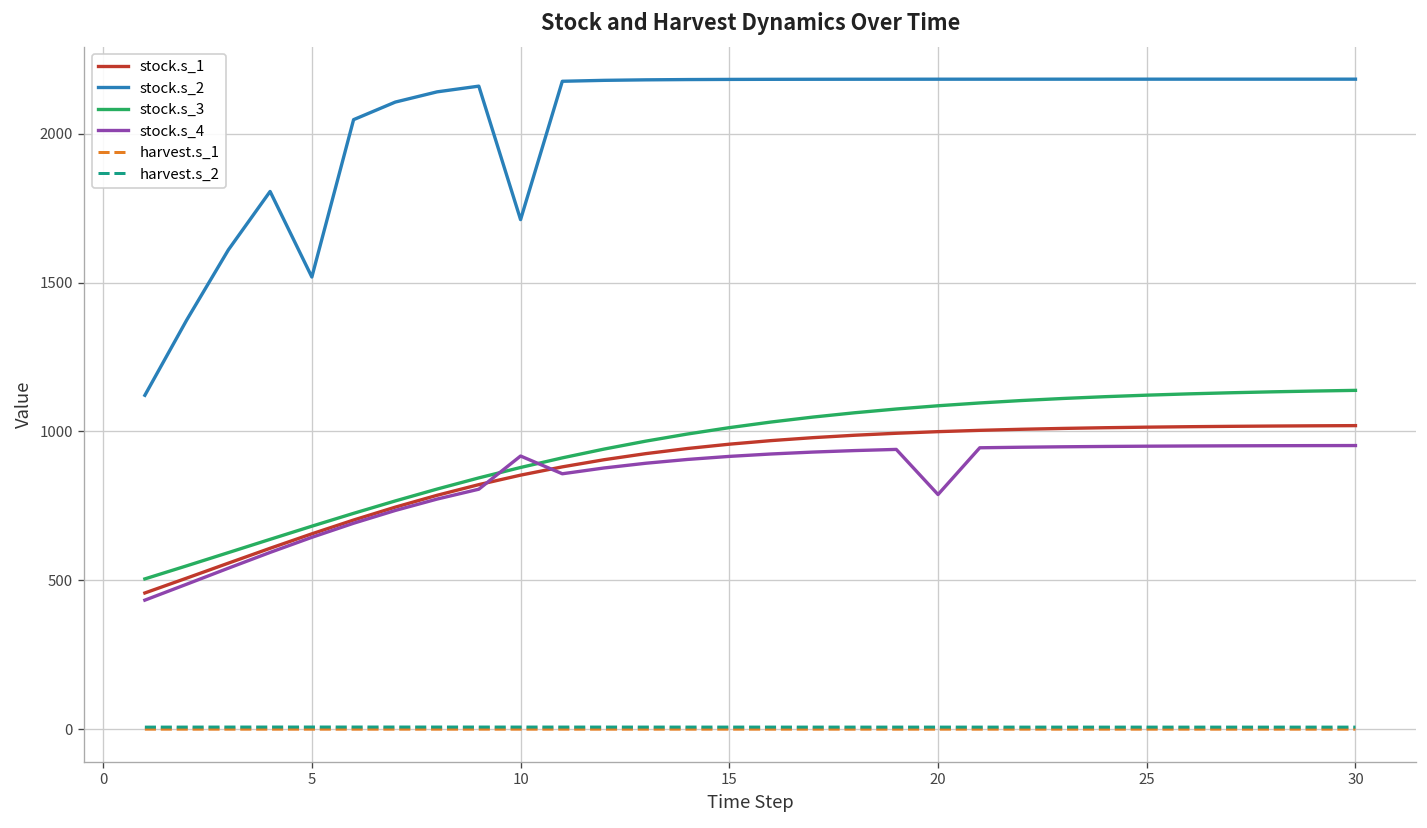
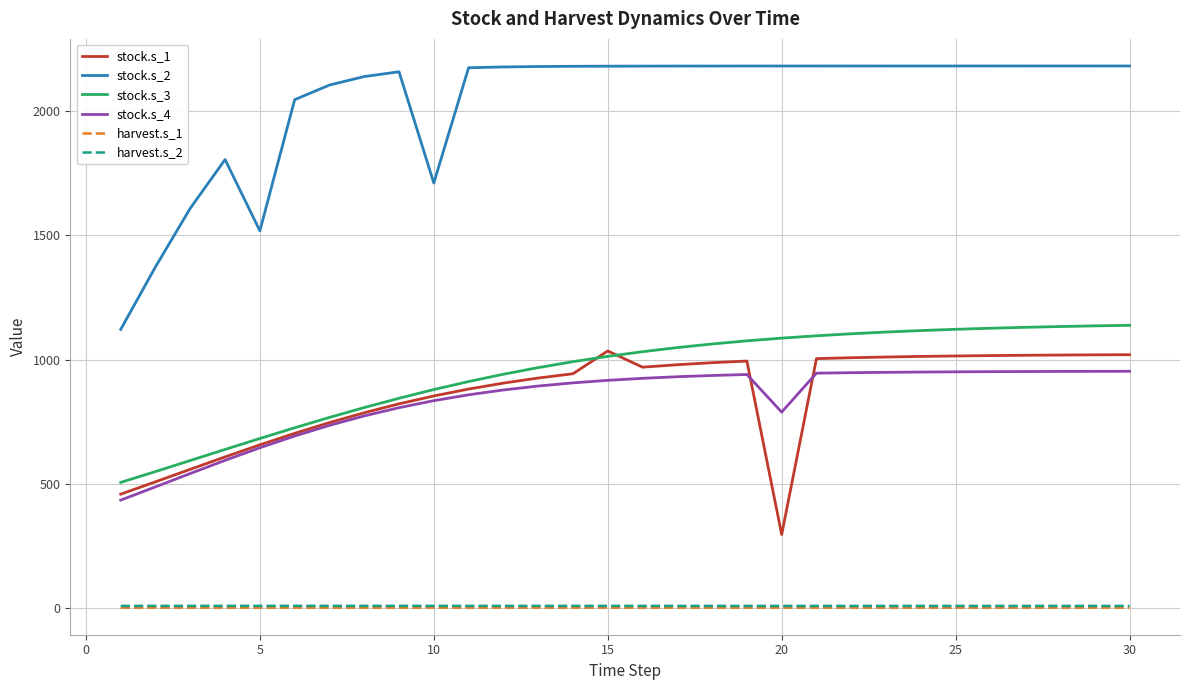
stock.s_4, 10: 920 -> 830
stock.s_1, 15: 960 -> 1030
stock.s_1, 20: 1000 -> 290
